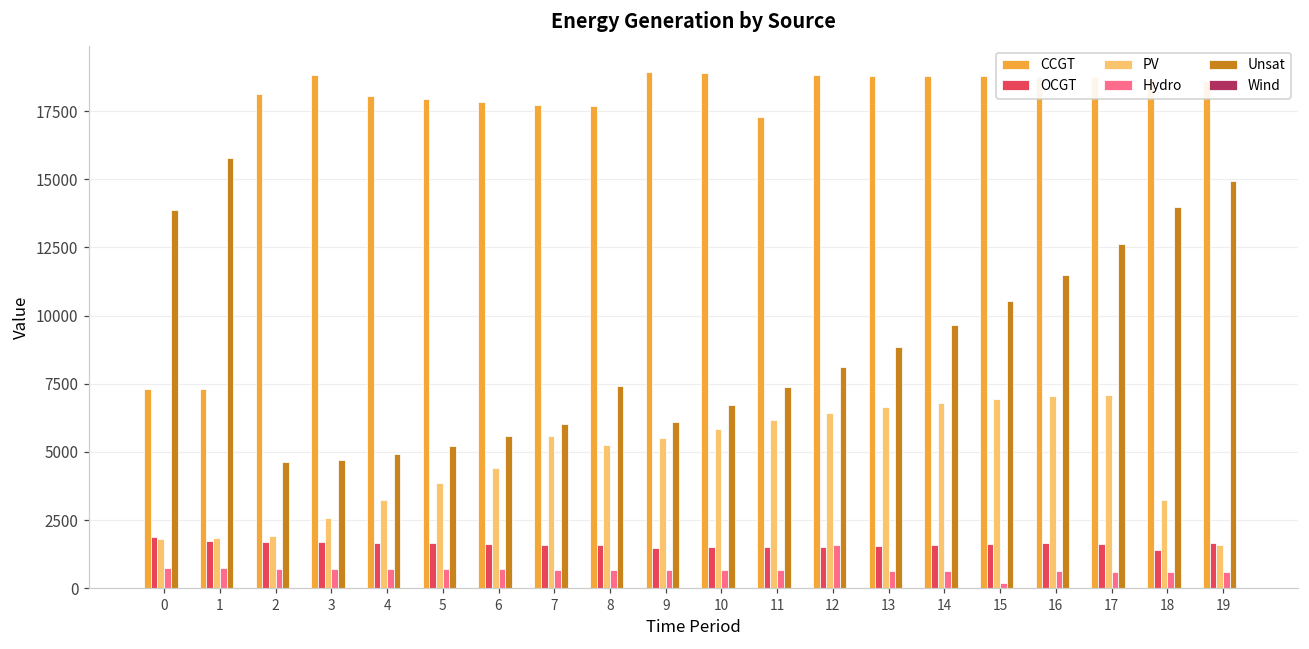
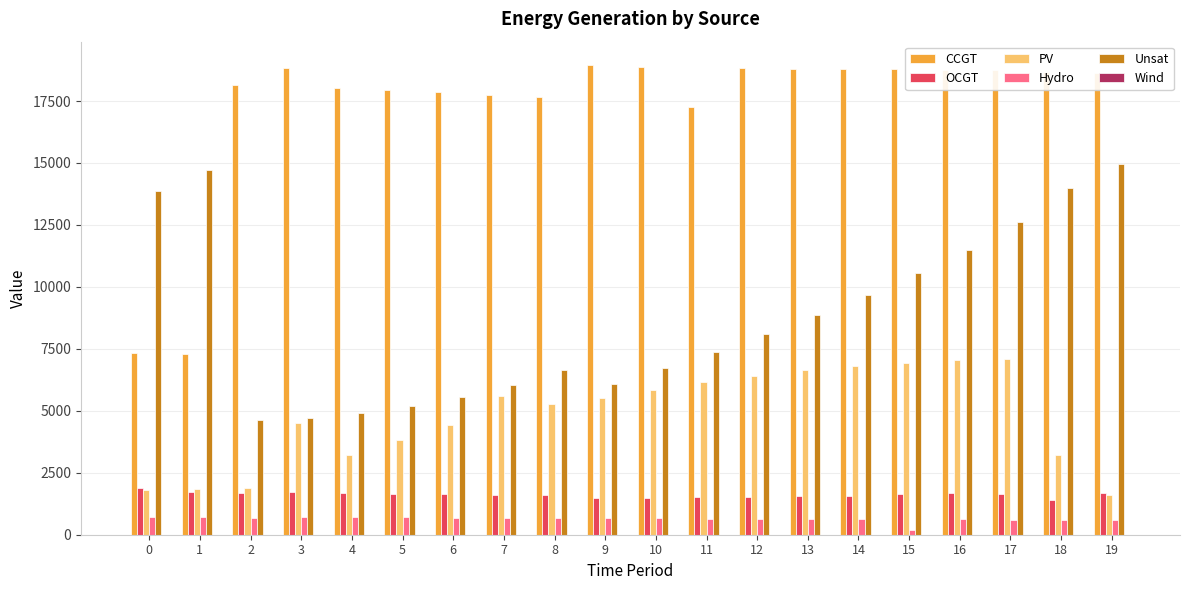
Unsat, 1: 15800 -> 14700
PV, 3: 2600 -> 4500
Unsat, 8: 7400 -> 6600
Hydro, 12: 1600 -> 600
